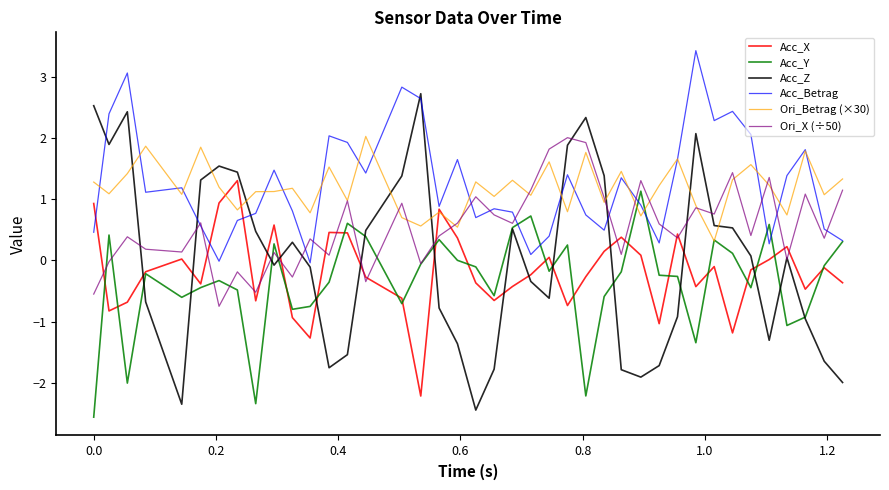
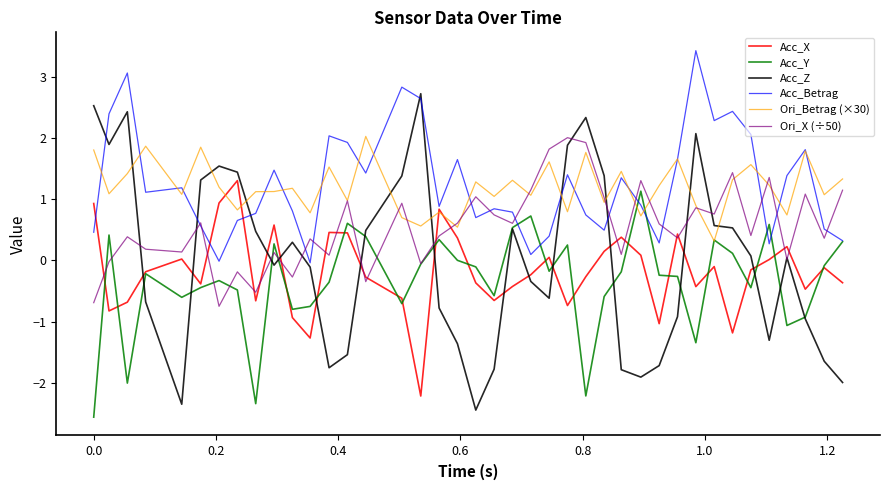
Ori_Betrag (×30), 0.0: 1.3 -> 1.8
Ori_X (÷50), 0.0: -0.6 -> -0.7
